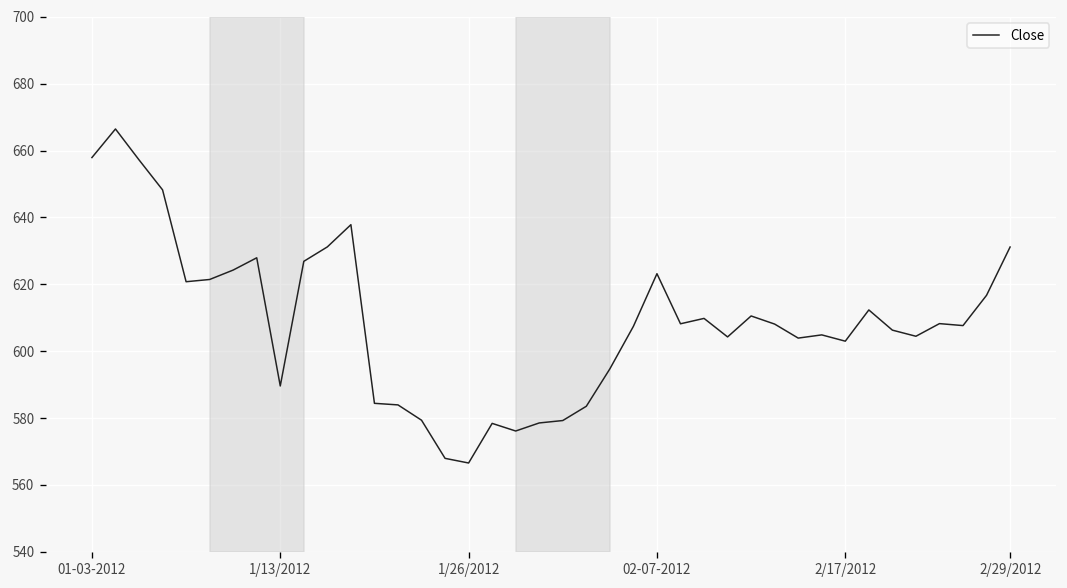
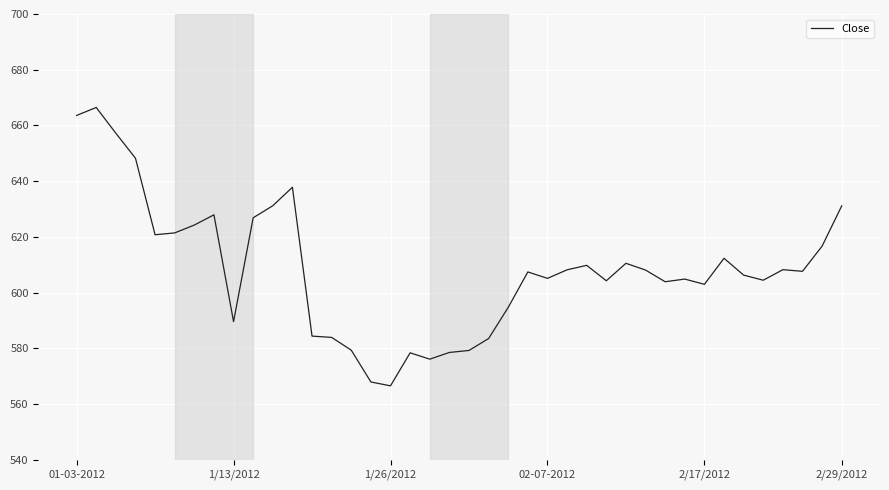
01-03-2012: 658 -> 664
02-07-2012: 623 -> 605
